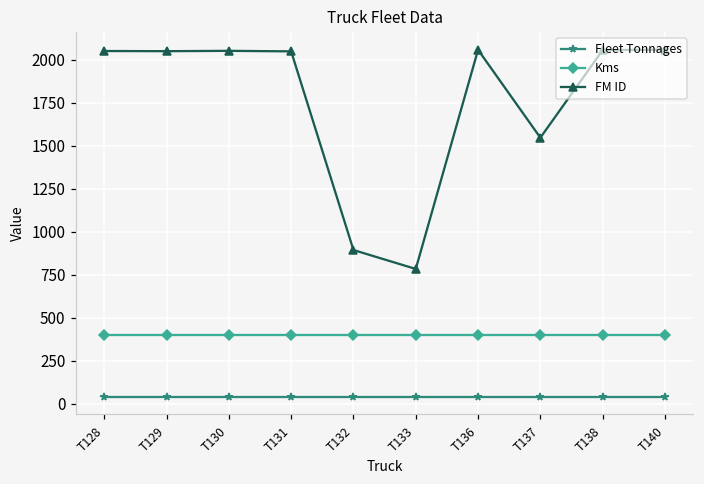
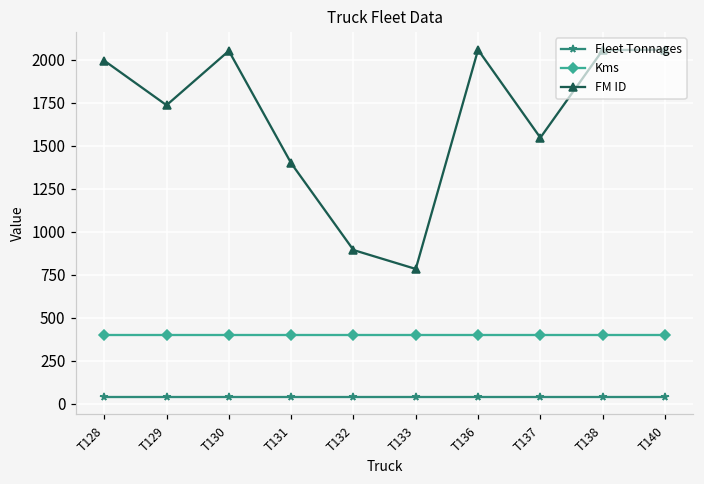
FM ID, T128: 2050 -> 2000
FM ID, T129: 2050 -> 1740
FM ID, T131: 2050 -> 1400
